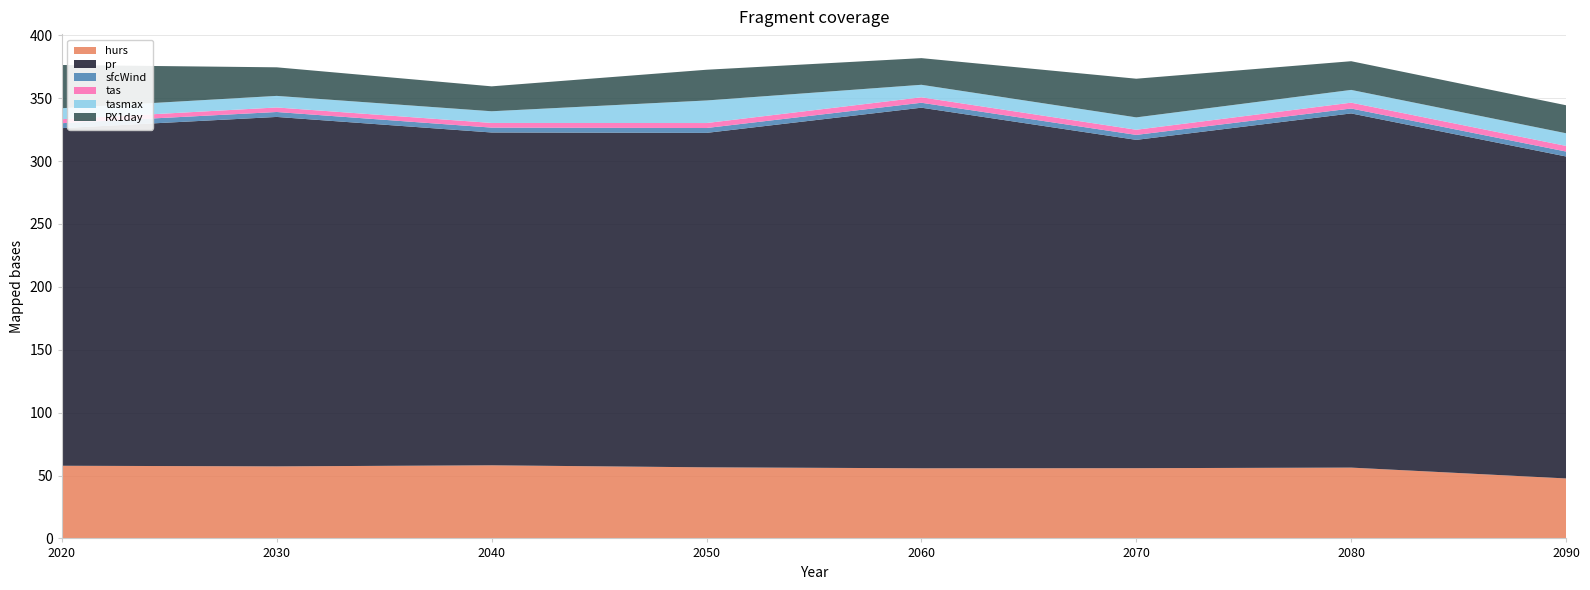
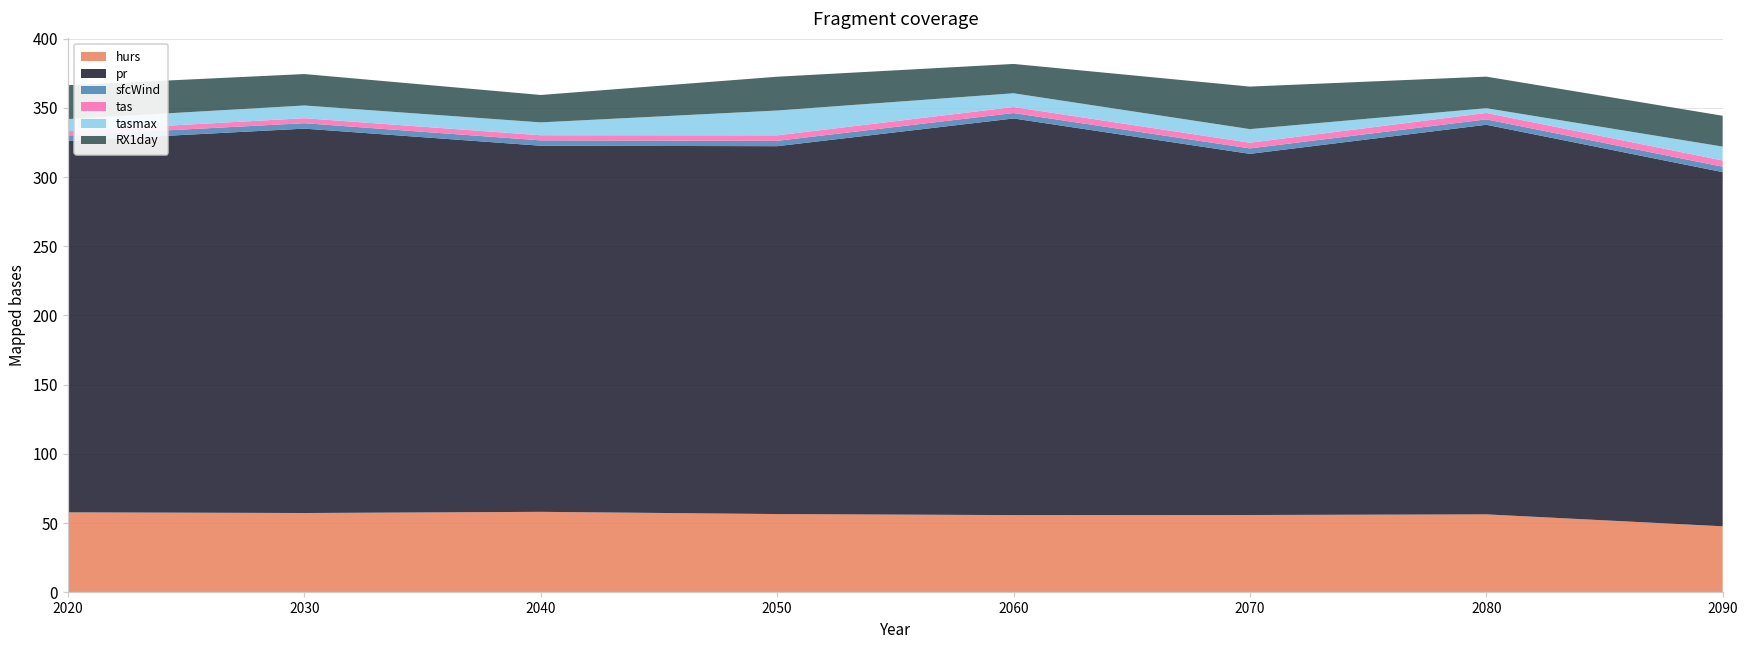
RX1day, 2020: 34 -> 24
tasmax, 2080: 10 -> 3
